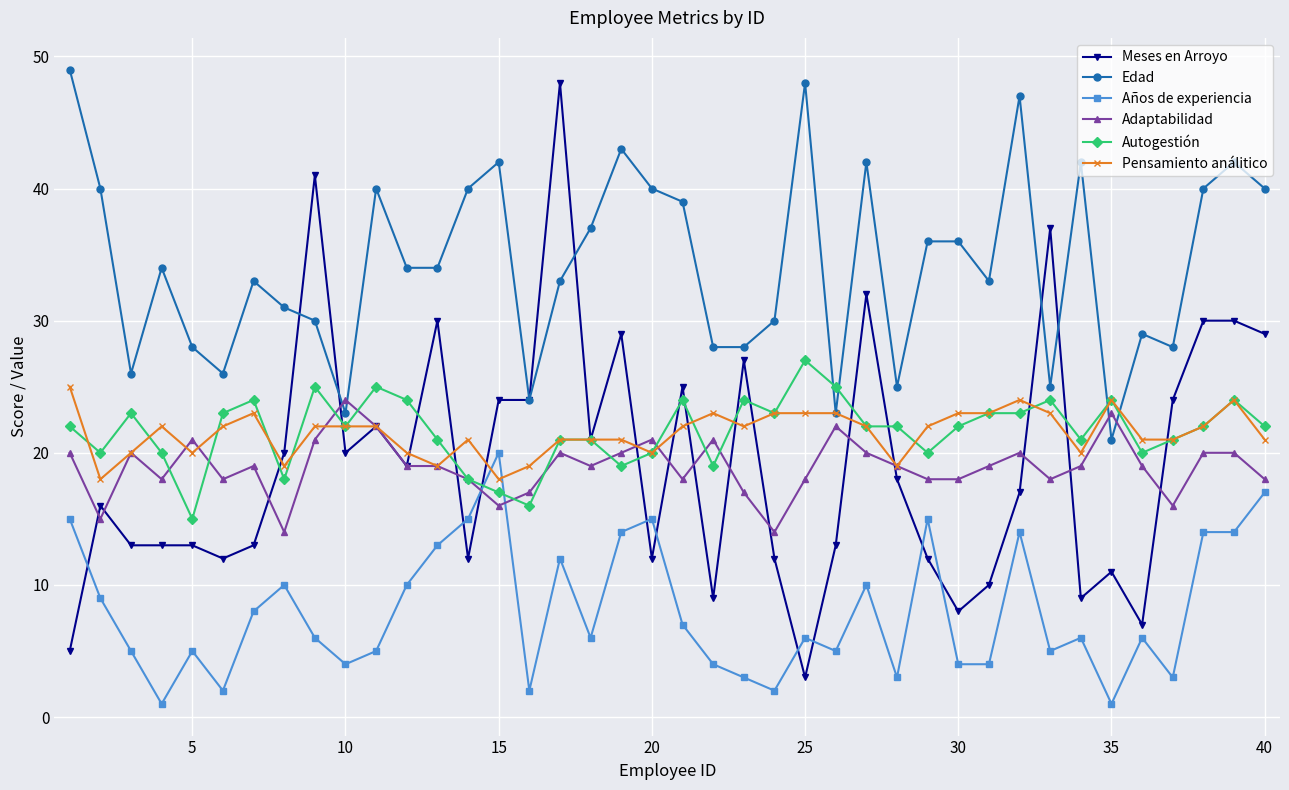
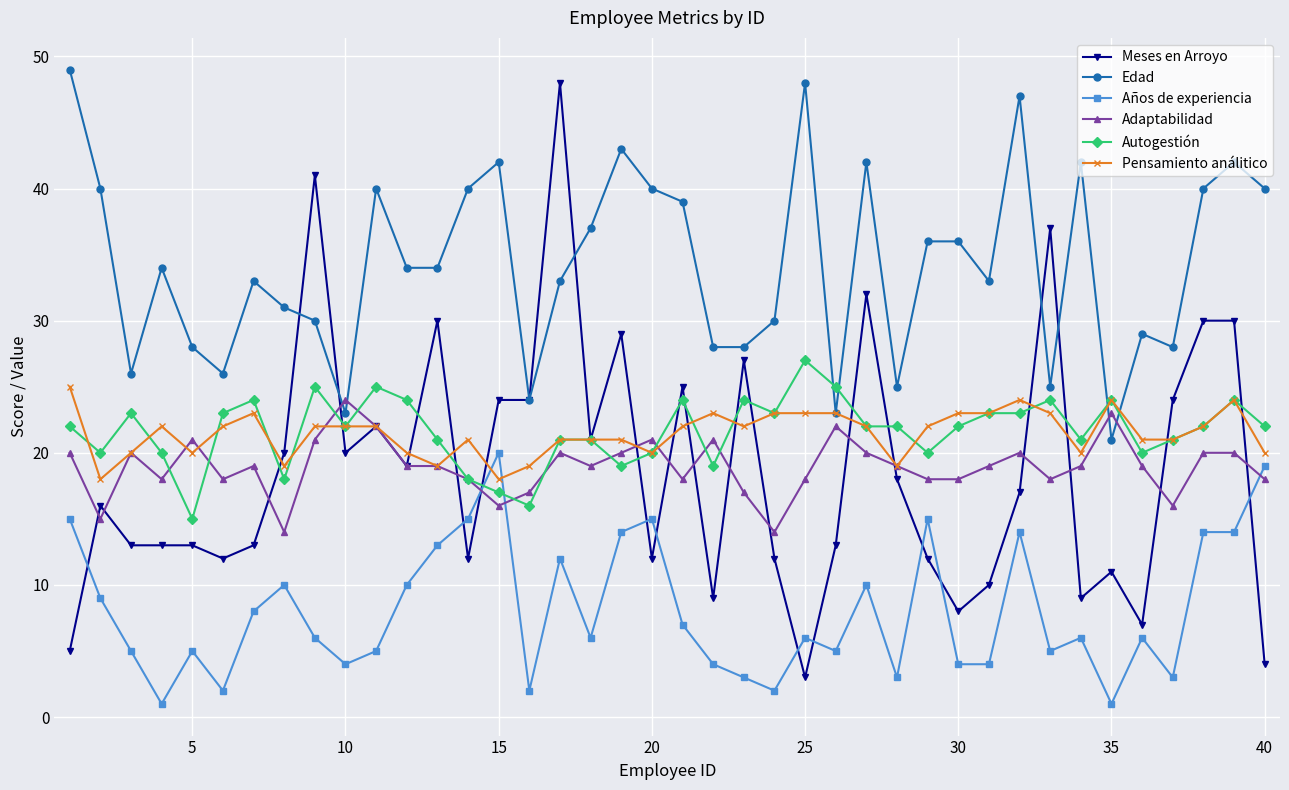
Meses en Arroyo, 40: 29 -> 4
Años de experiencia, 40: 17 -> 19
Pensamiento análitico, 40: 21 -> 20
